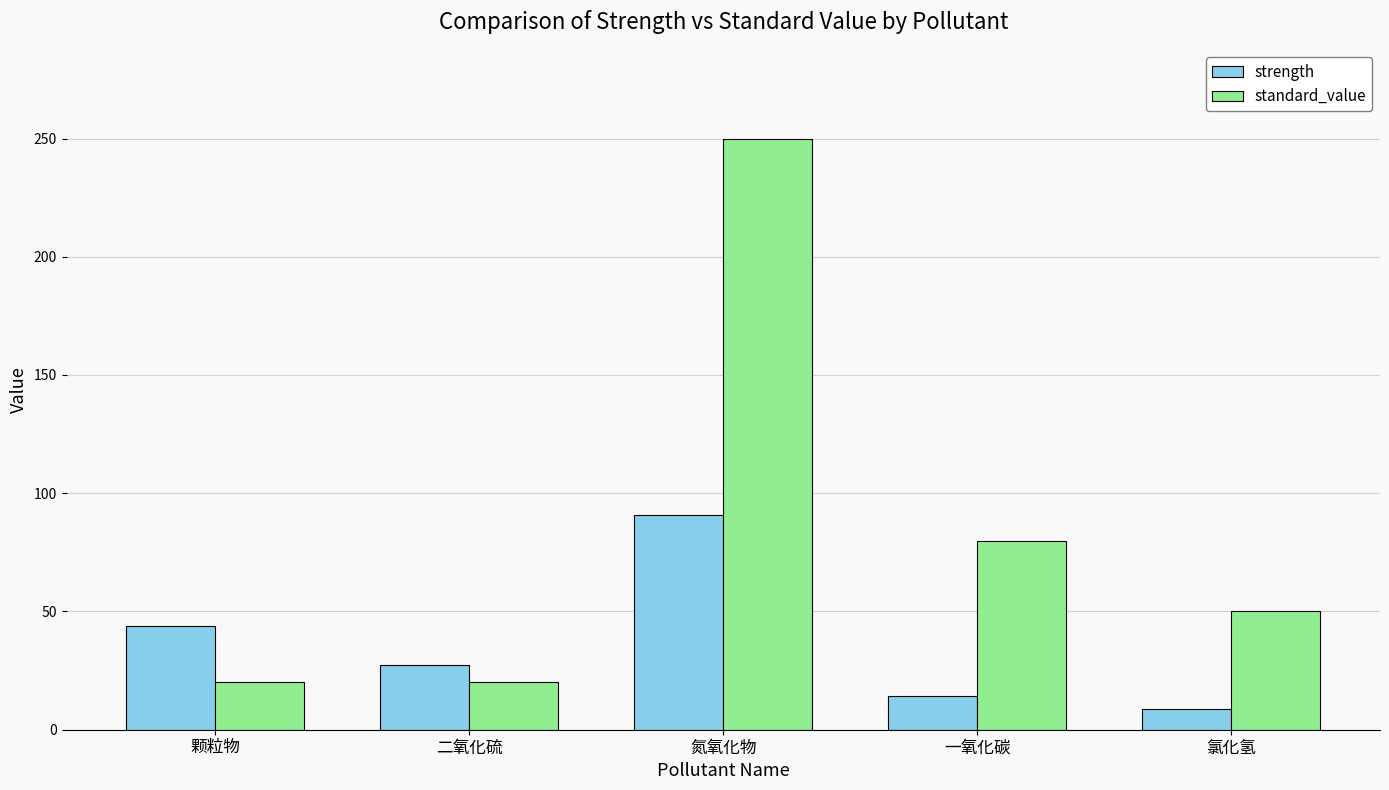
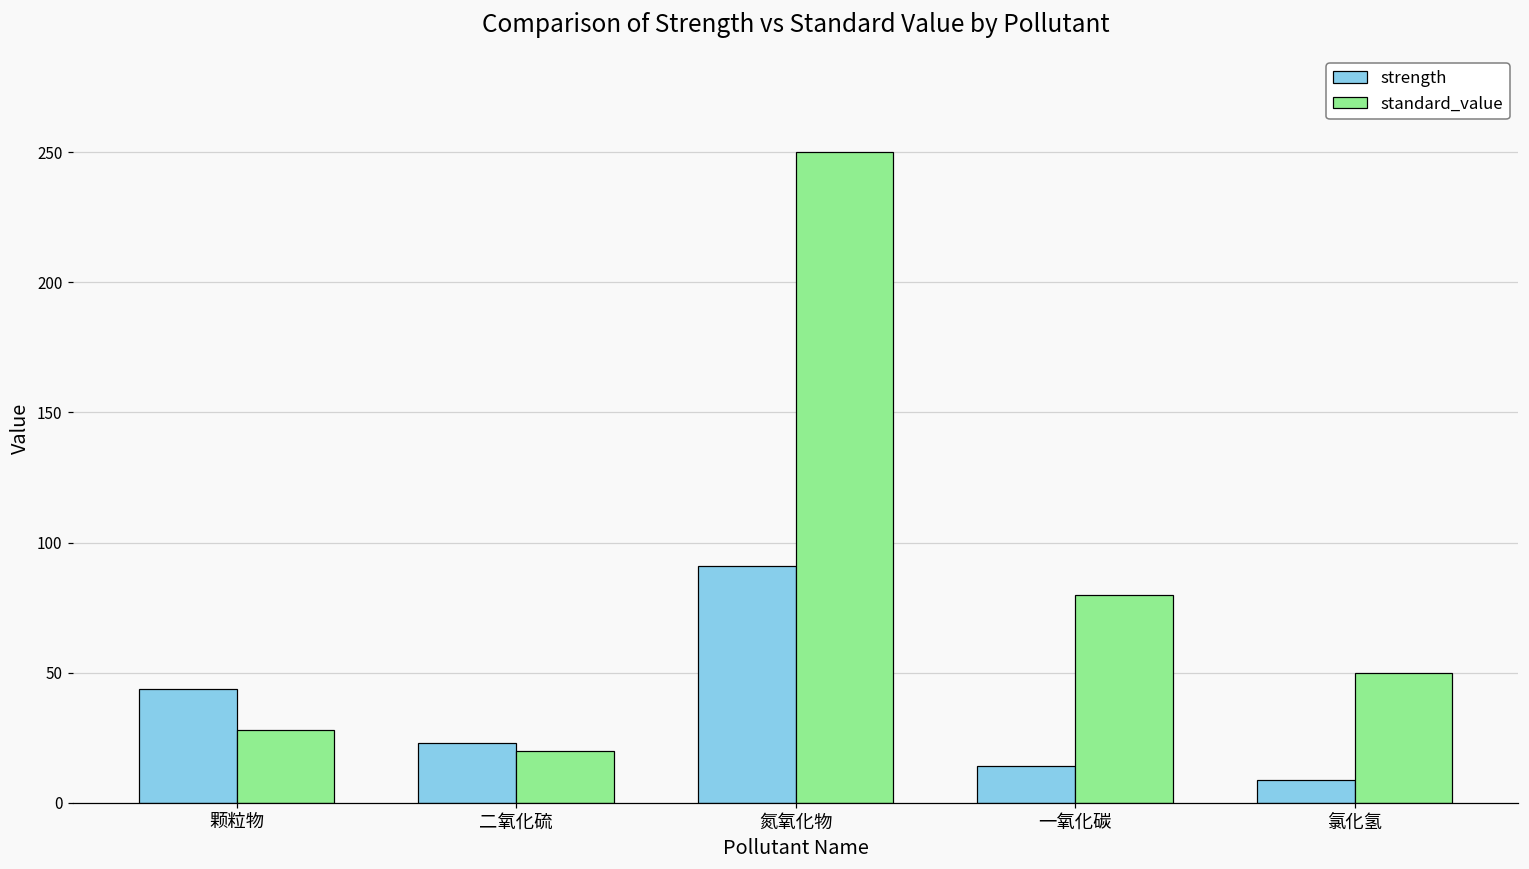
standard_value, 颗粒物: 20 -> 28
strength, 二氧化硫: 27 -> 23
